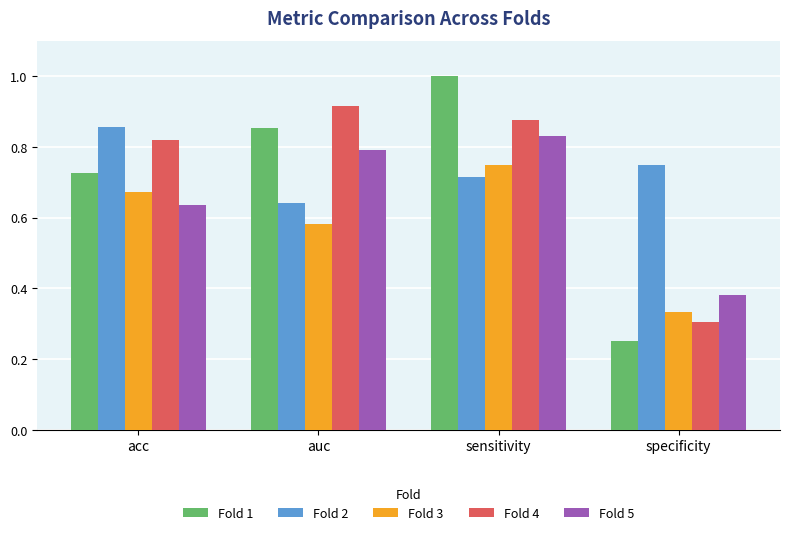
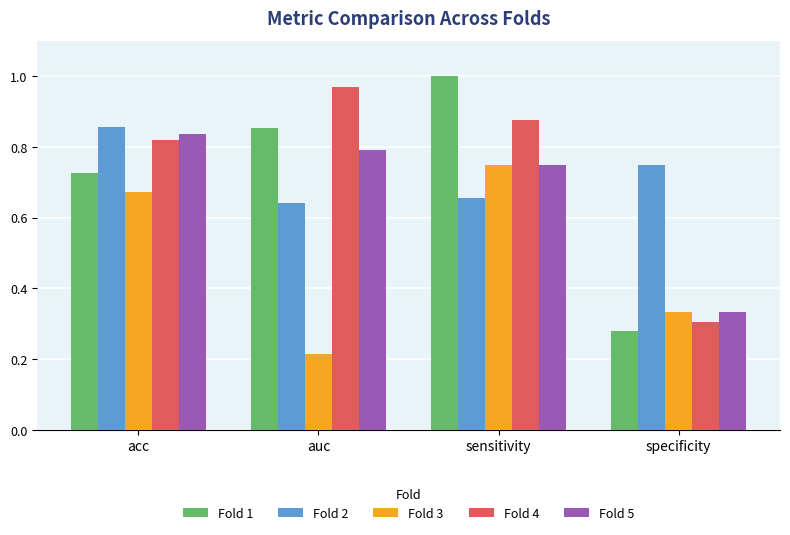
Fold 5, acc: 0.64 -> 0.84
Fold 3, auc: 0.58 -> 0.21
Fold 4, auc: 0.92 -> 0.97
Fold 2, sensitivity: 0.71 -> 0.66
Fold 5, sensitivity: 0.83 -> 0.75
Fold 1, specificity: 0.25 -> 0.28
Fold 5, specificity: 0.38 -> 0.33
